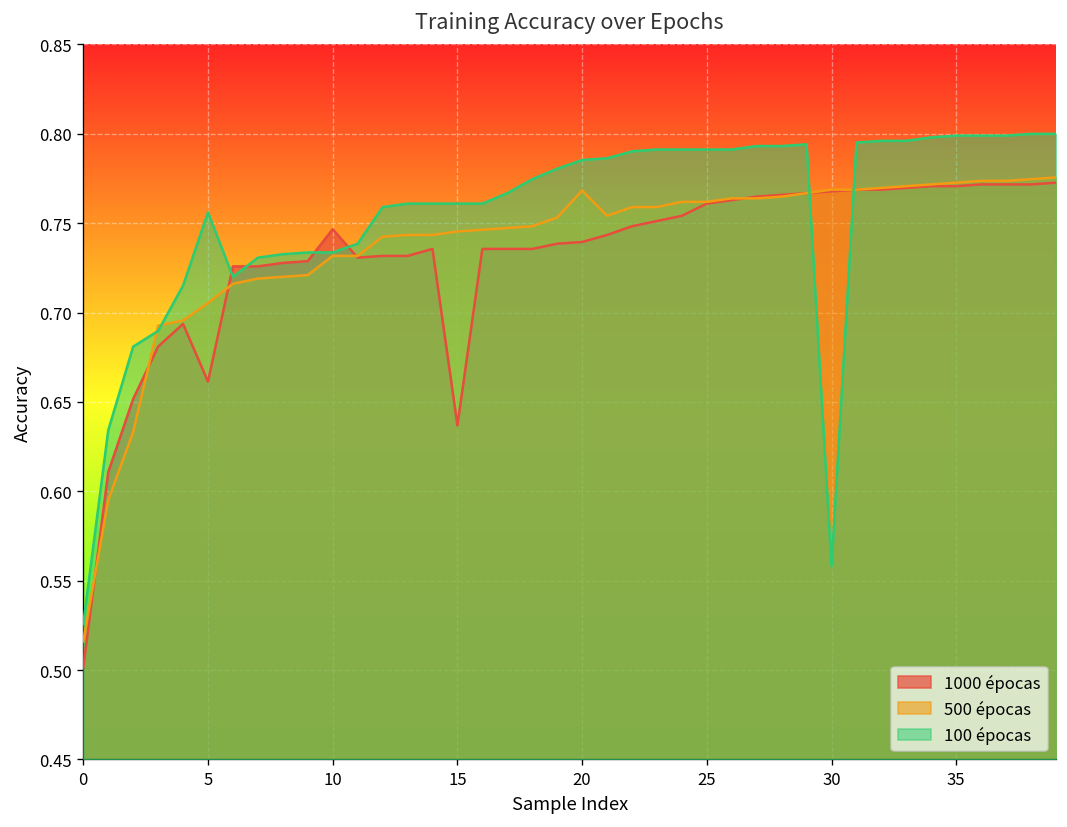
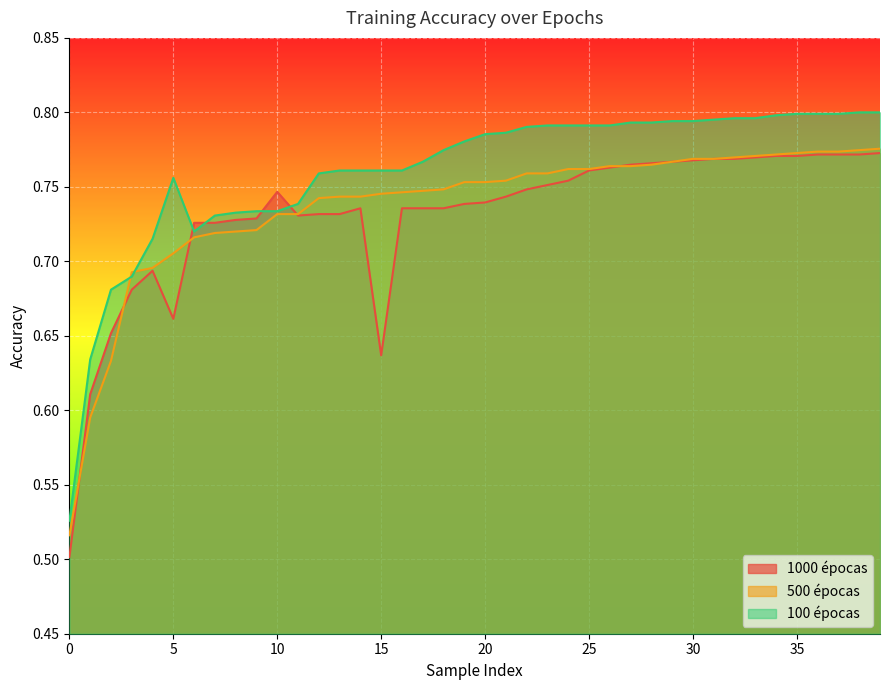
500 épocas, 20: 0.768 -> 0.753
100 épocas, 30: 0.558 -> 0.794
